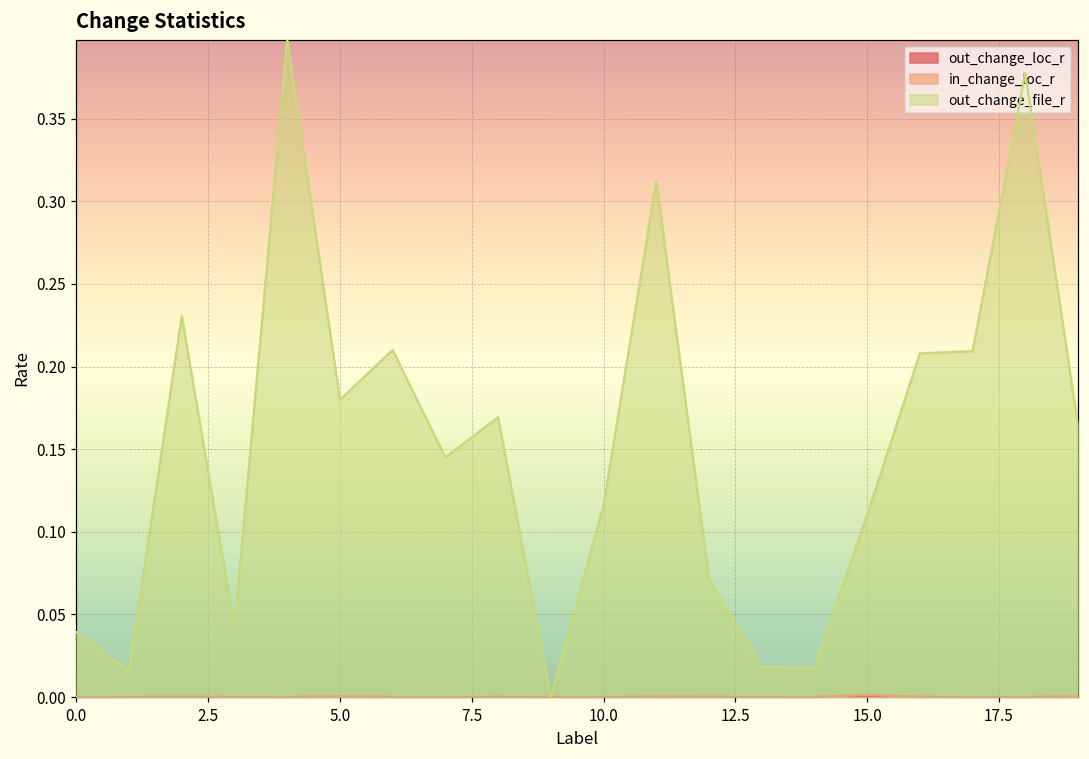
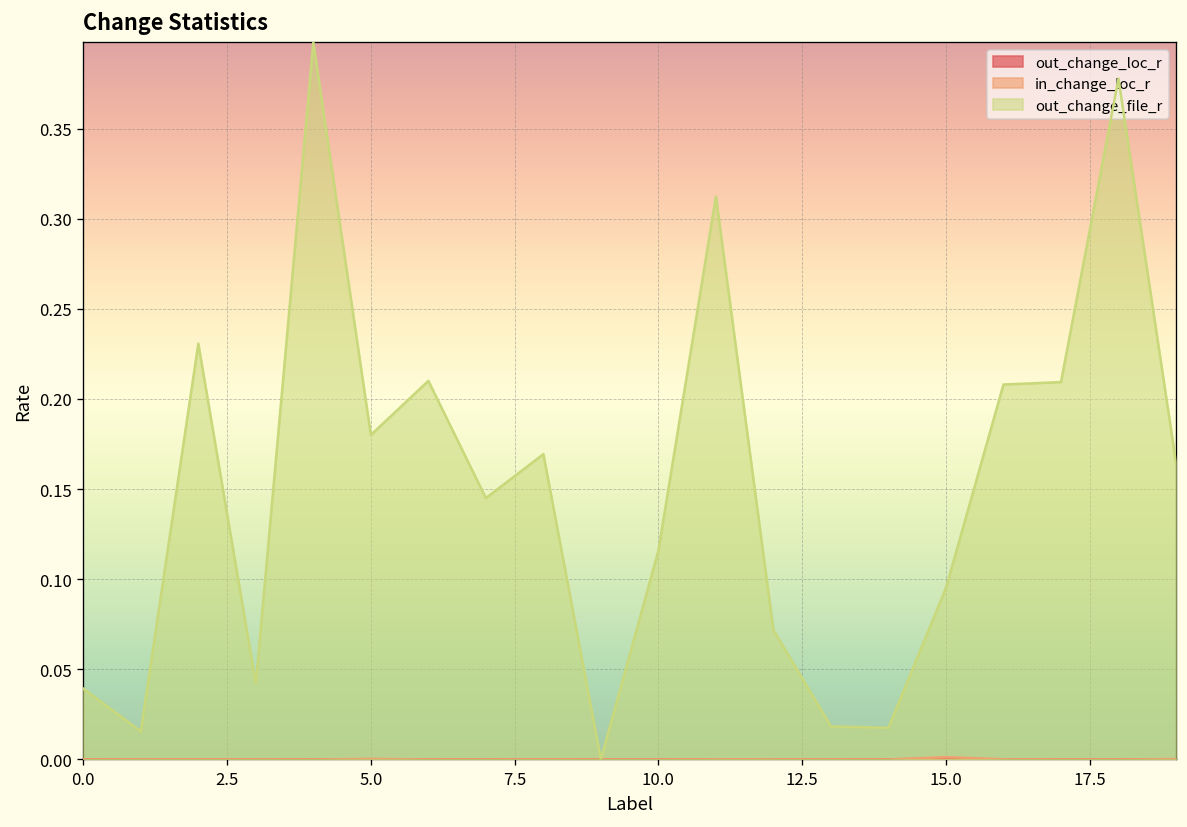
out_change_file_r, 15.0: 0.110 -> 0.095
